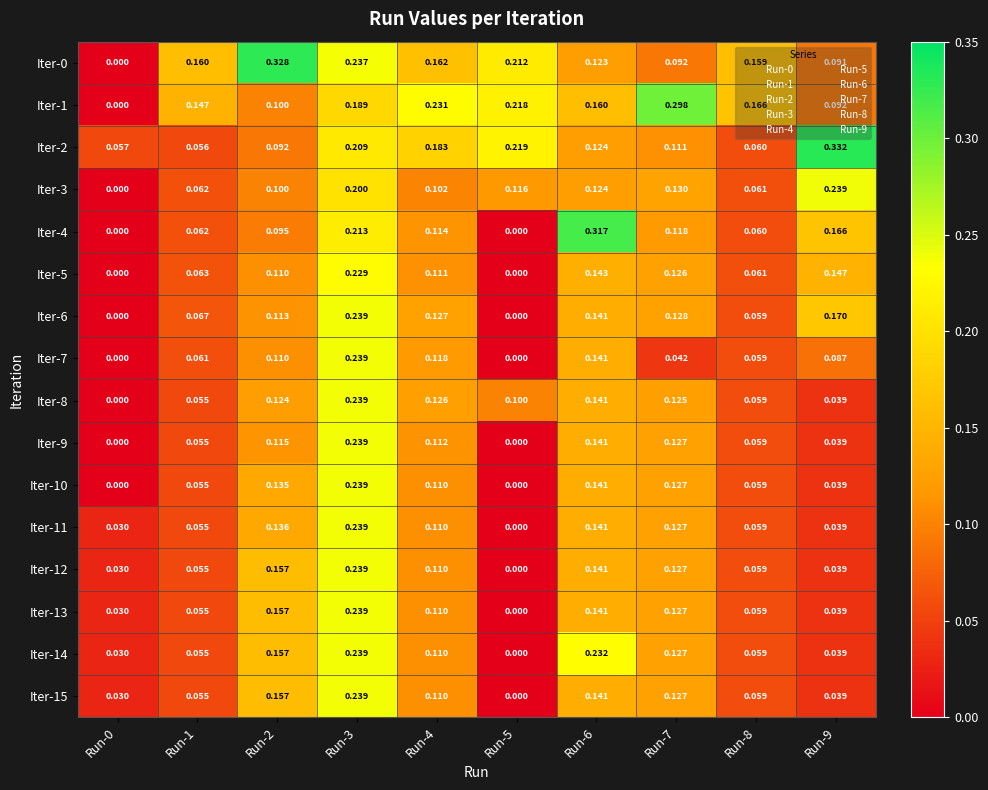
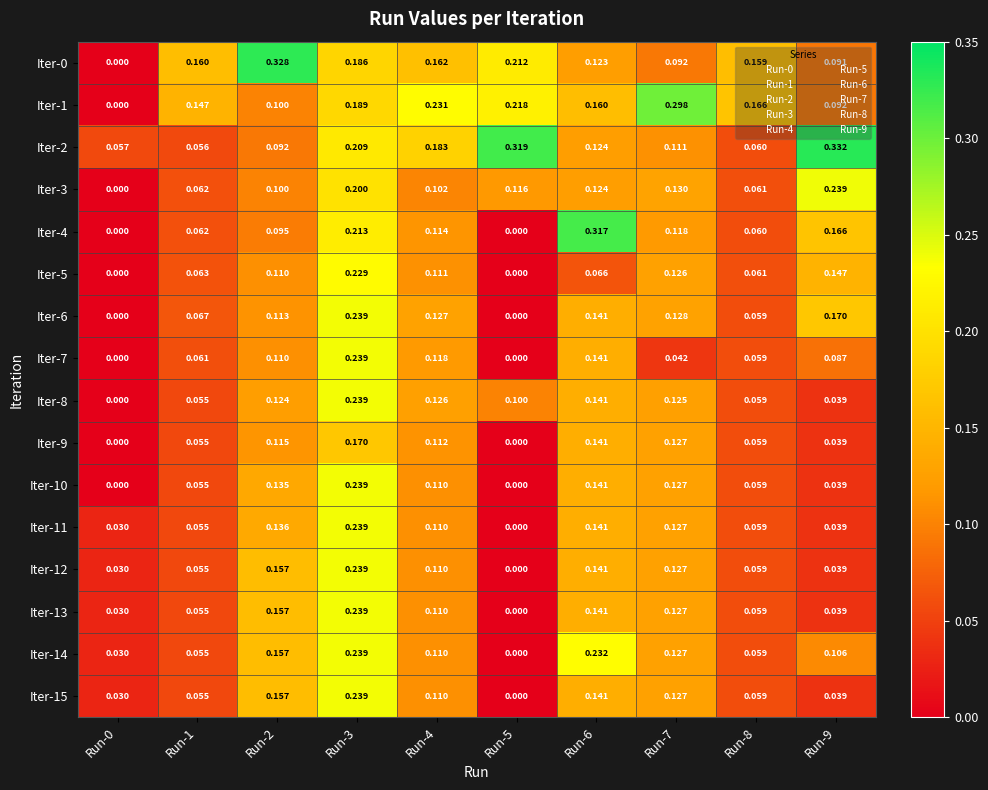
Iter-0, Run-3: 0.237 -> 0.186
Iter-2, Run-5: 0.219 -> 0.319
Iter-5, Run-6: 0.143 -> 0.066
Iter-9, Run-3: 0.239 -> 0.170
Iter-14, Run-9: 0.039 -> 0.106
